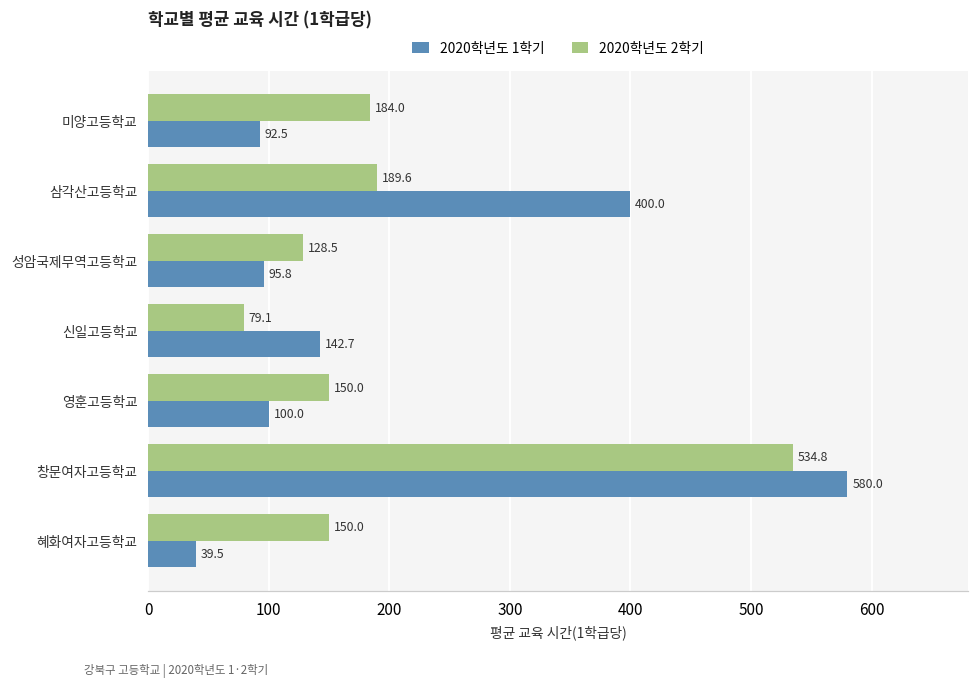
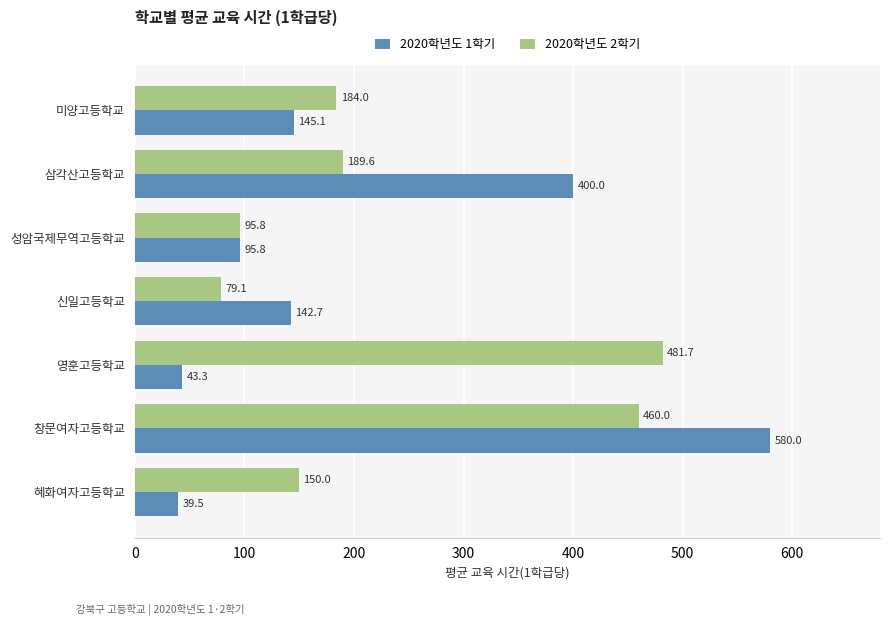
2020학년도 1학기, 미양고등학교: 92.5 -> 145.1
2020학년도 2학기, 성암국제무역고등학교: 128.5 -> 95.8
2020학년도 2학기, 영훈고등학교: 150.0 -> 481.7
2020학년도 1학기, 영훈고등학교: 100.0 -> 43.3
2020학년도 2학기, 창문여자고등학교: 534.8 -> 460.0
